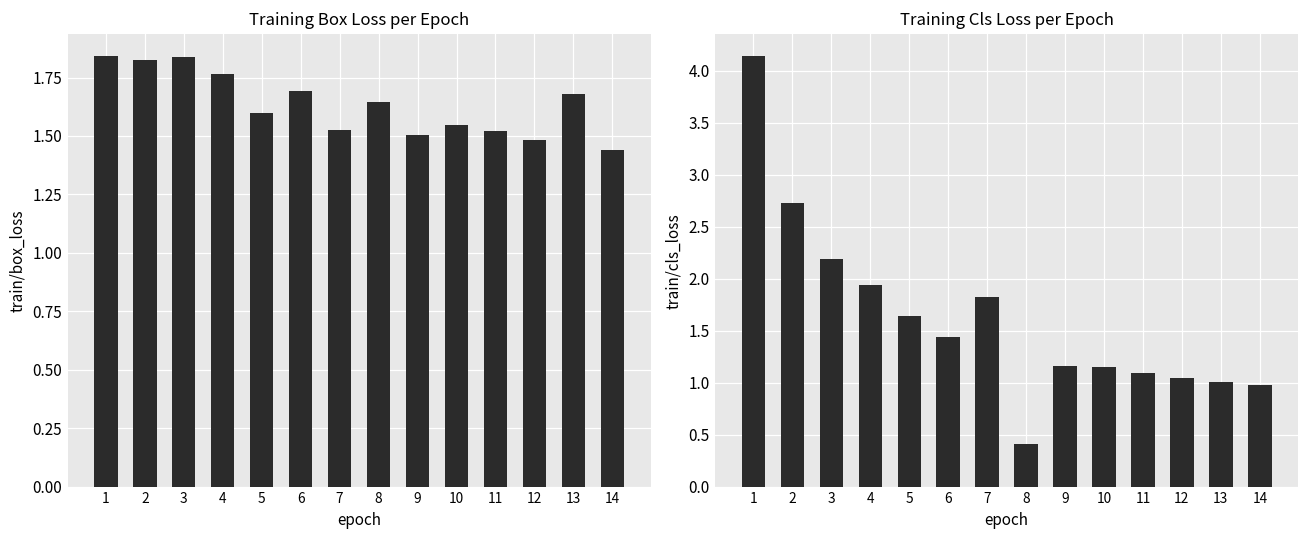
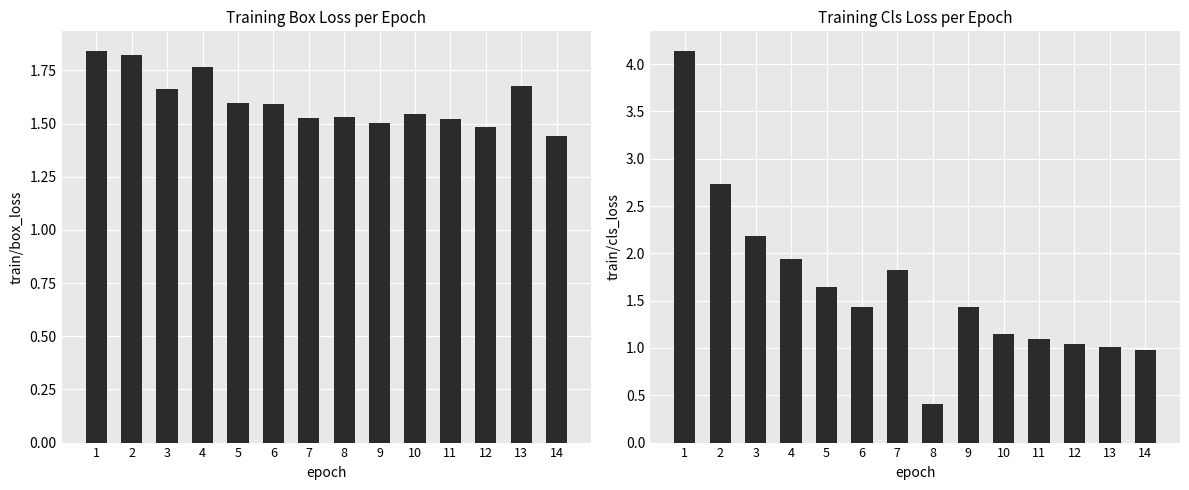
Training Box Loss per Epoch, 3: 1.84 -> 1.66
Training Box Loss per Epoch, 6: 1.69 -> 1.59
Training Box Loss per Epoch, 8: 1.65 -> 1.53
Training Cls Loss per Epoch, 9: 1.2 -> 1.4
